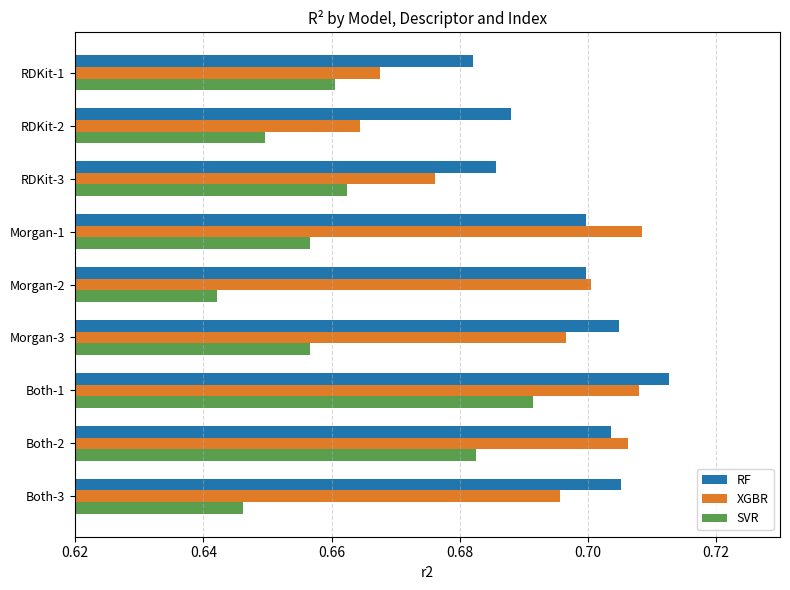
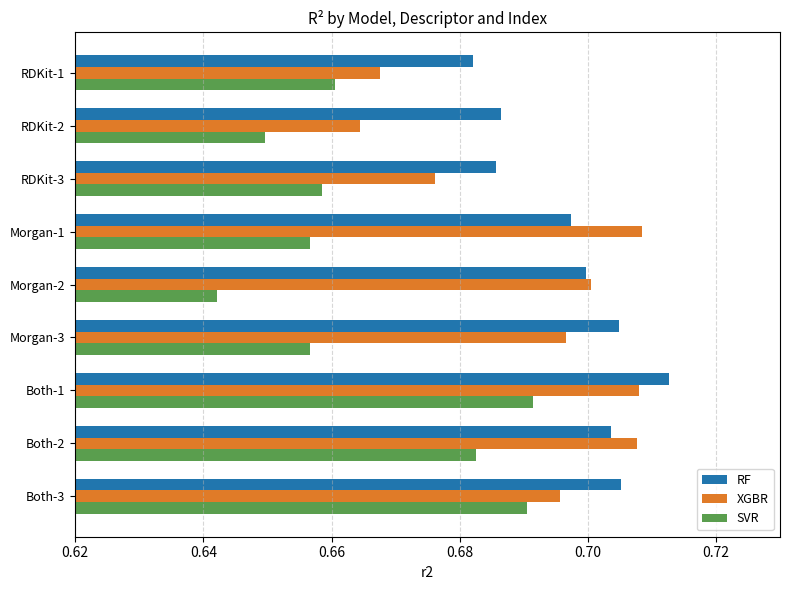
RF, RDKit-2: 0.688 -> 0.686
SVR, RDKit-3: 0.662 -> 0.658
RF, Morgan-1: 0.700 -> 0.697
XGBR, Both-2: 0.706 -> 0.708
SVR, Both-3: 0.646 -> 0.690
